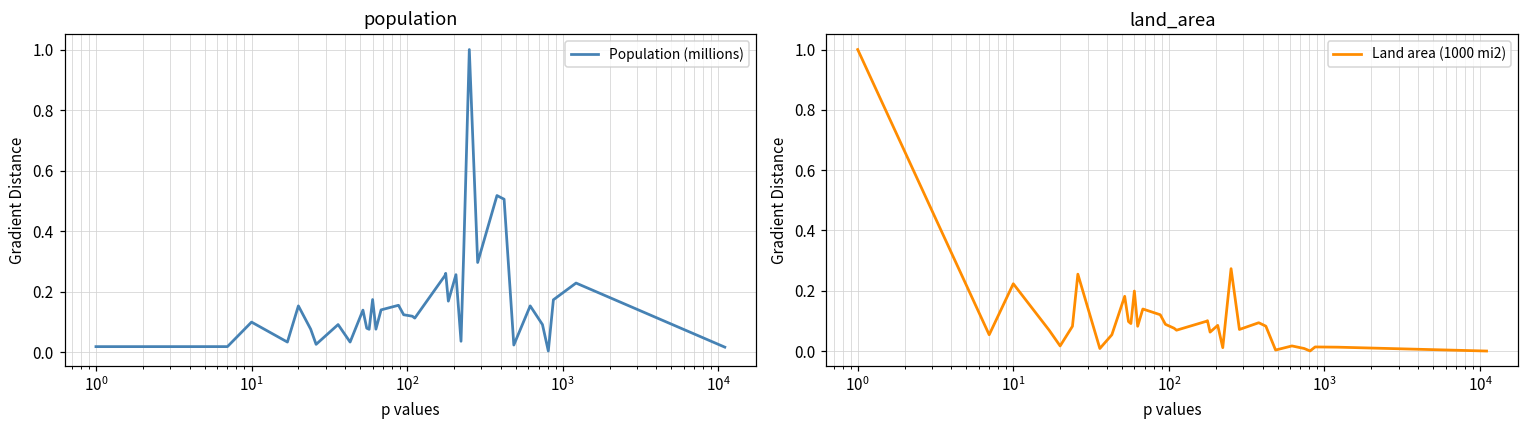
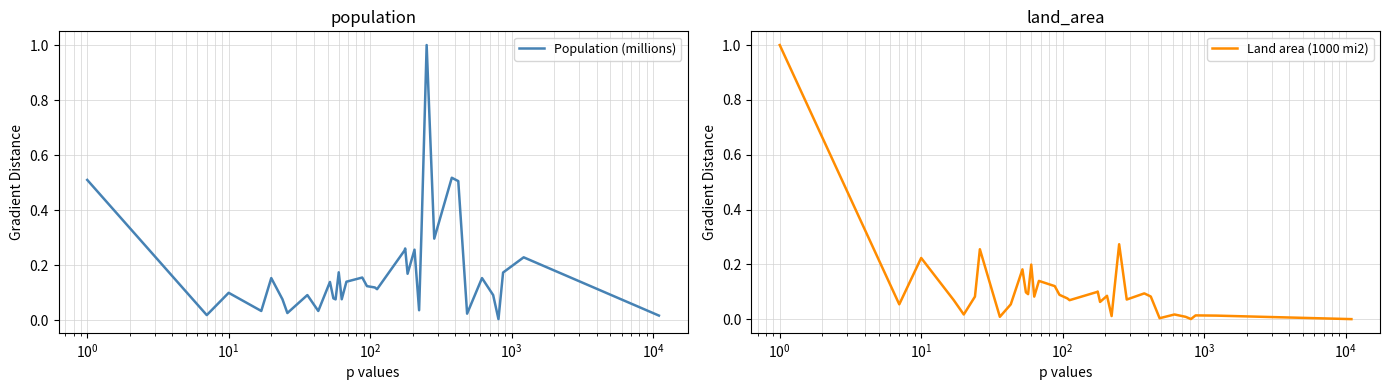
population, 10^0: 0.02 -> 0.51
